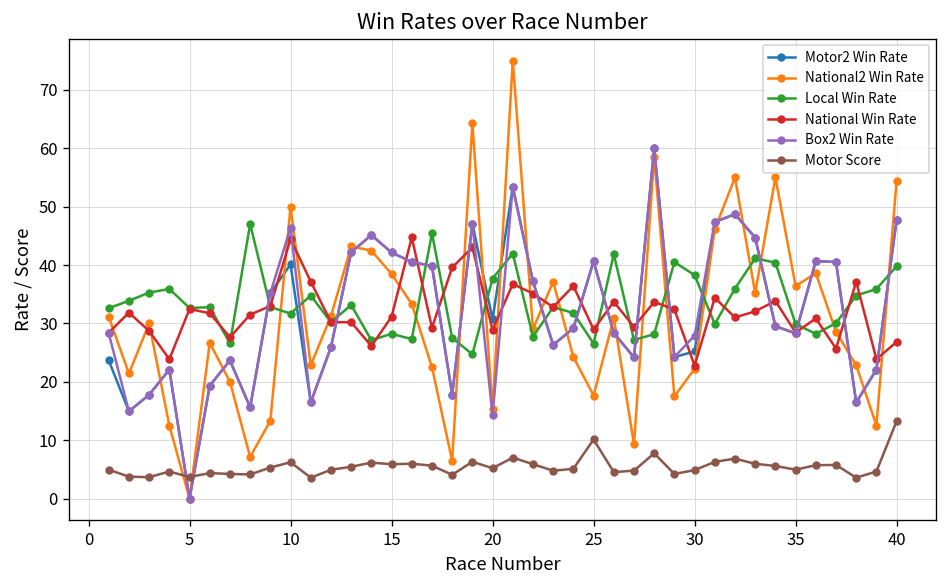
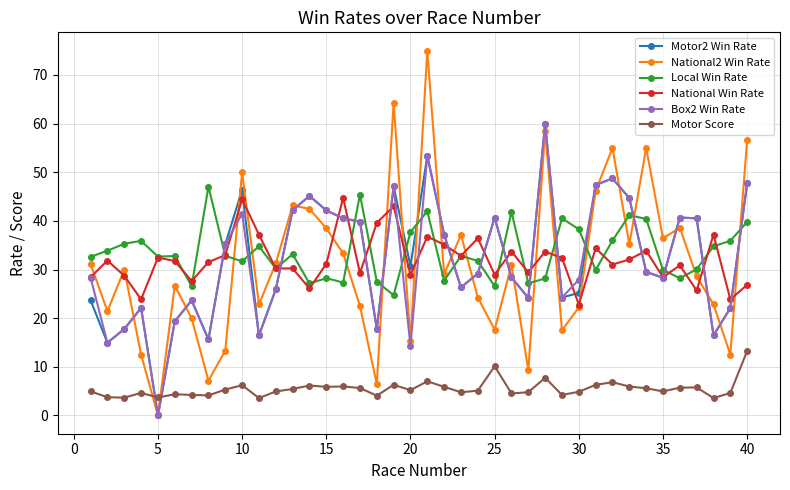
Motor2 Win Rate, 10: 40 -> 46
Box2 Win Rate, 10: 46 -> 42
National2 Win Rate, 40: 54 -> 57
